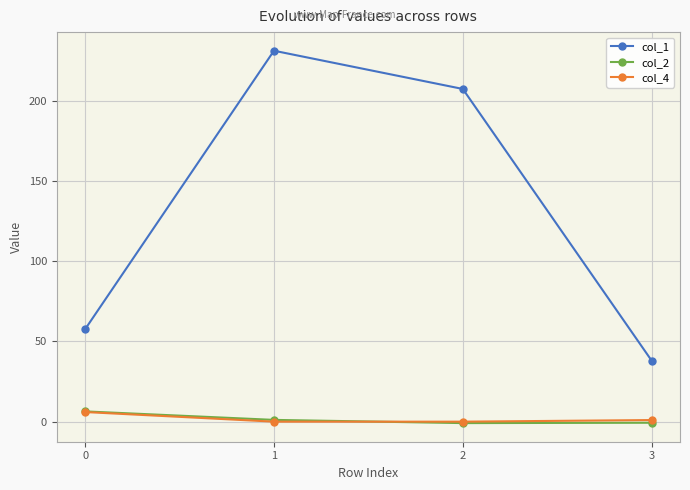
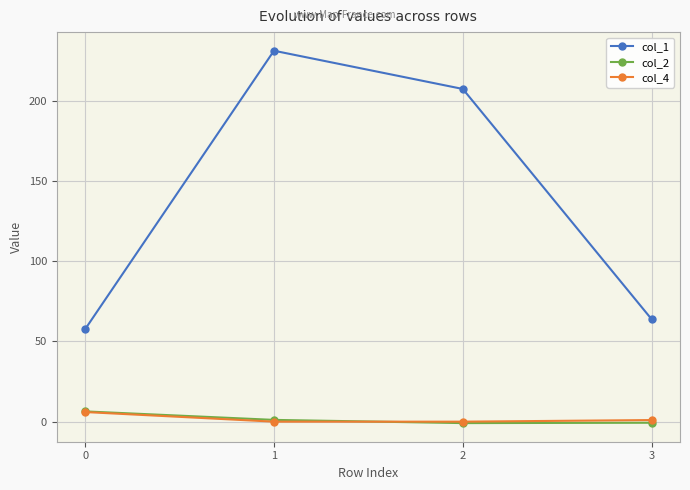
col_1, 3: 38 -> 64
